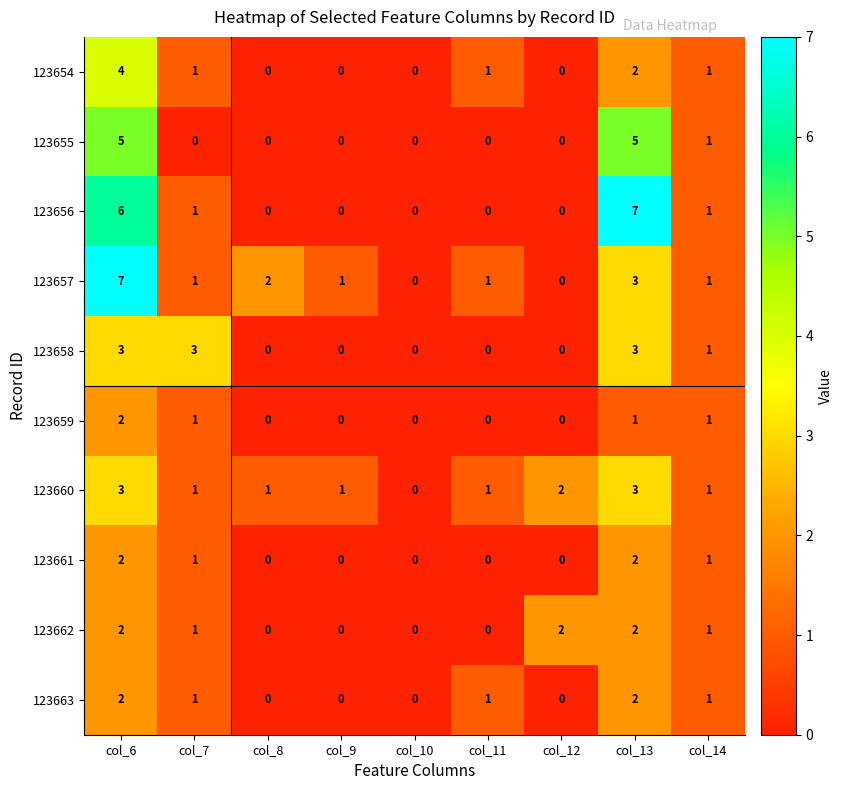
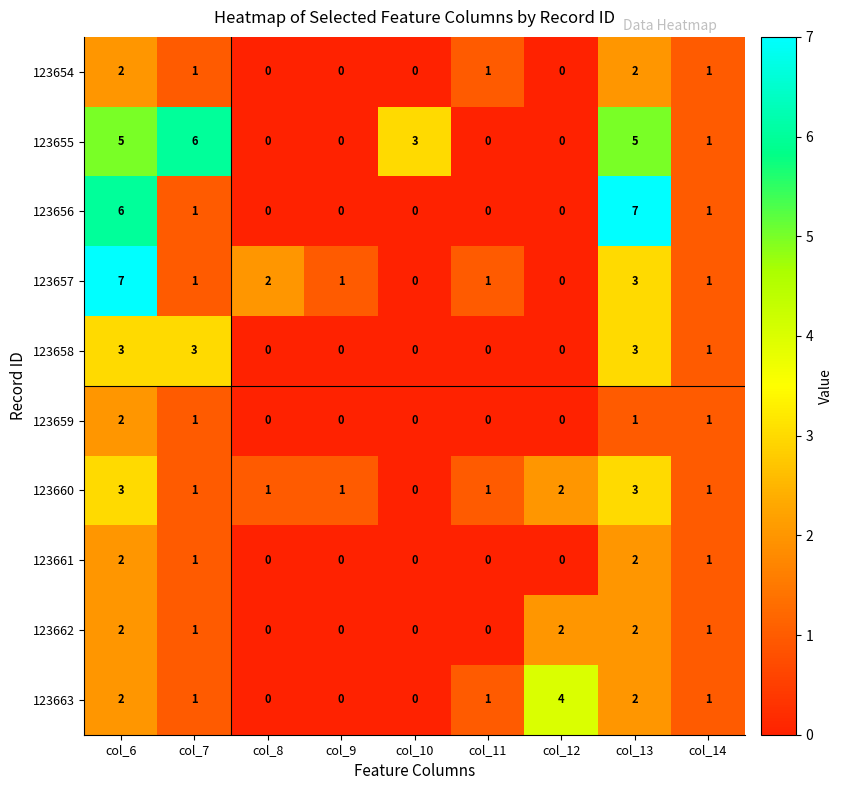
123654, col_6: 4 -> 2
123655, col_7: 0 -> 6
123655, col_10: 0 -> 3
123663, col_12: 0 -> 4
